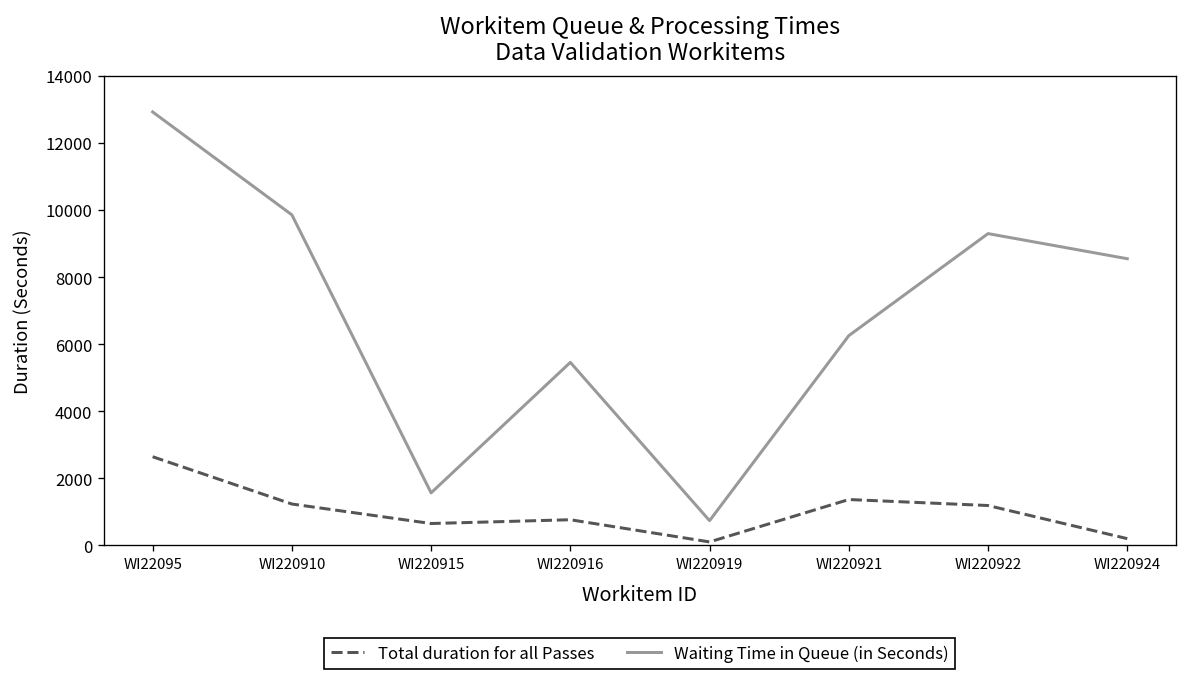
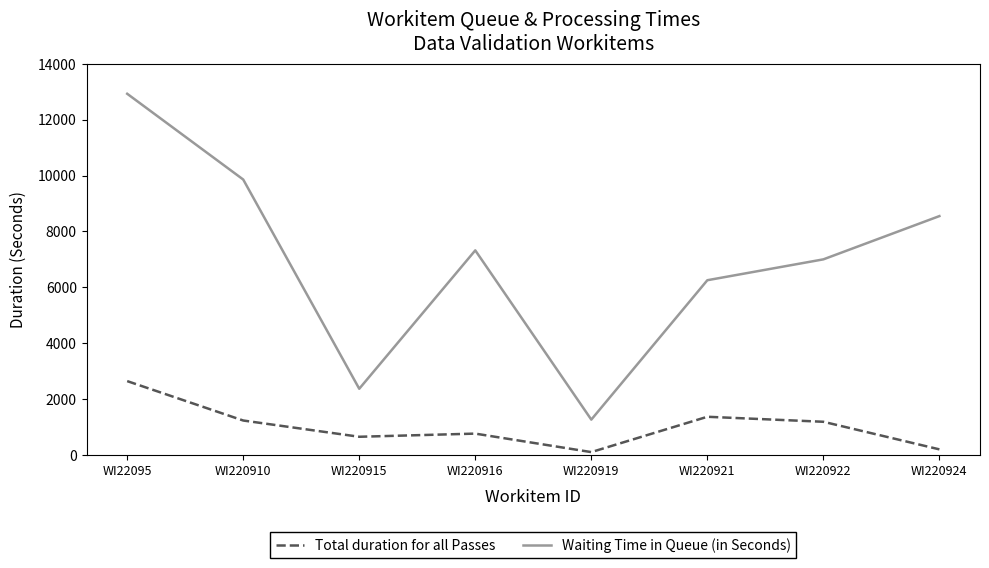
Waiting Time in Queue (in Seconds), WI220915: 1600 -> 2400
Waiting Time in Queue (in Seconds), WI220916: 5500 -> 7300
Waiting Time in Queue (in Seconds), WI220919: 700 -> 1300
Waiting Time in Queue (in Seconds), WI220922: 9300 -> 7000
